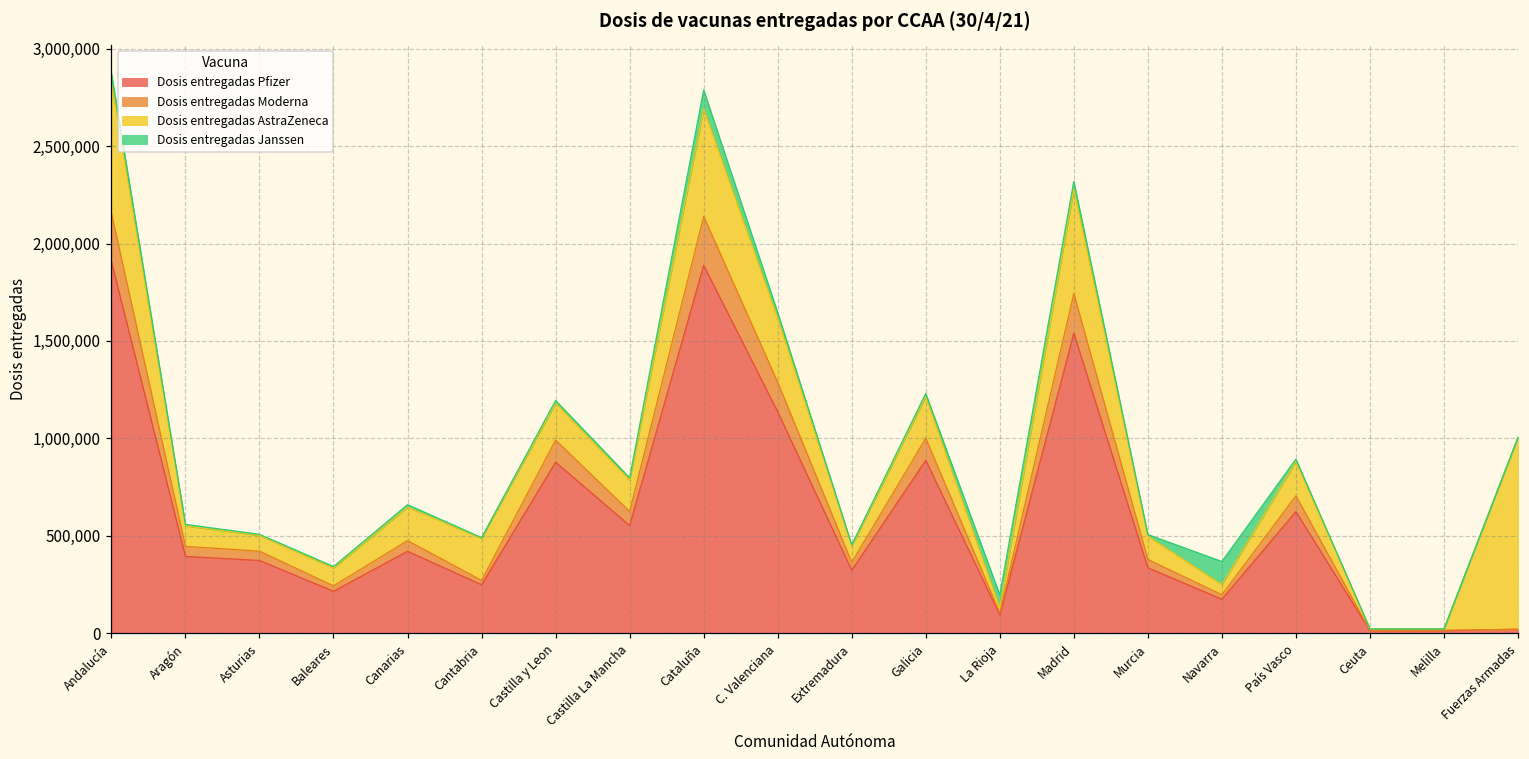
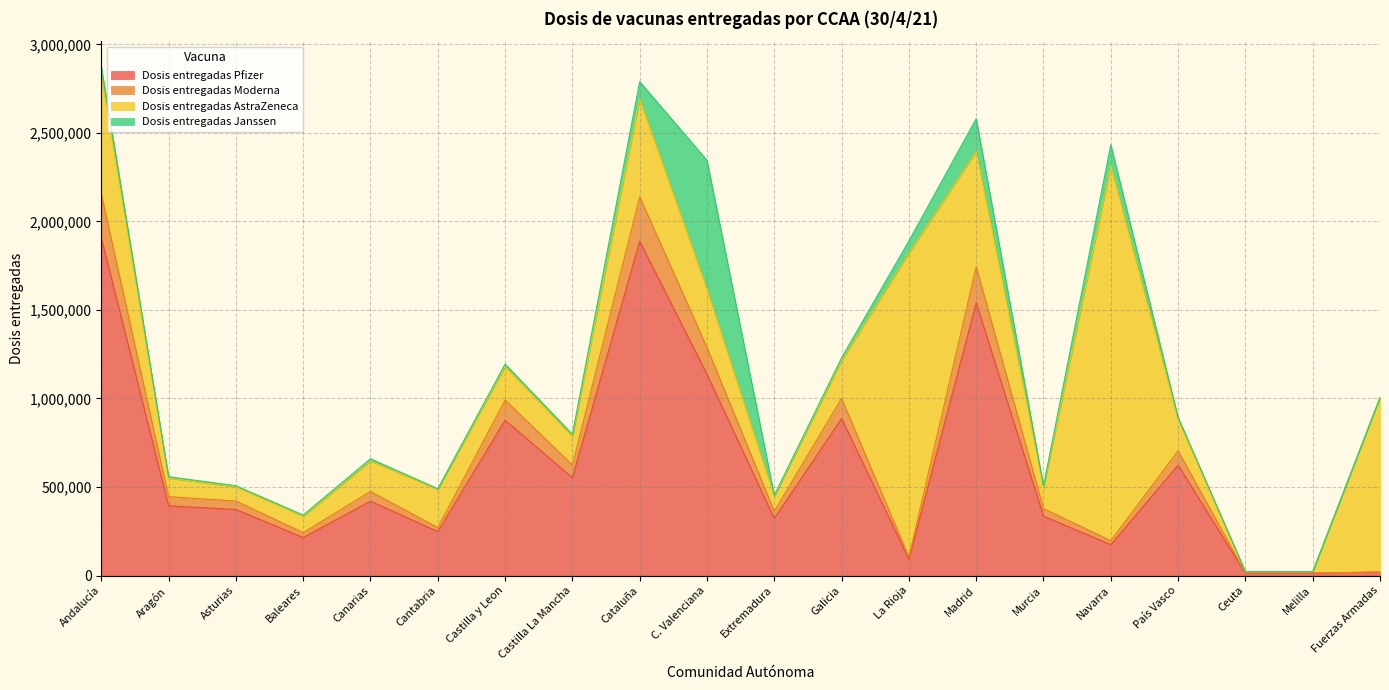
Dosis entregadas Janssen, C. Valenciana: 30,000 -> 730,000
Dosis entregadas AstraZeneca, La Rioja: 30,000 -> 1,720,000
Dosis entregadas AstraZeneca, Madrid: 540,000 -> 650,000
Dosis entregadas Janssen, Madrid: 40,000 -> 180,000
Dosis entregadas AstraZeneca, Navarra: 50,000 -> 2,120,000
